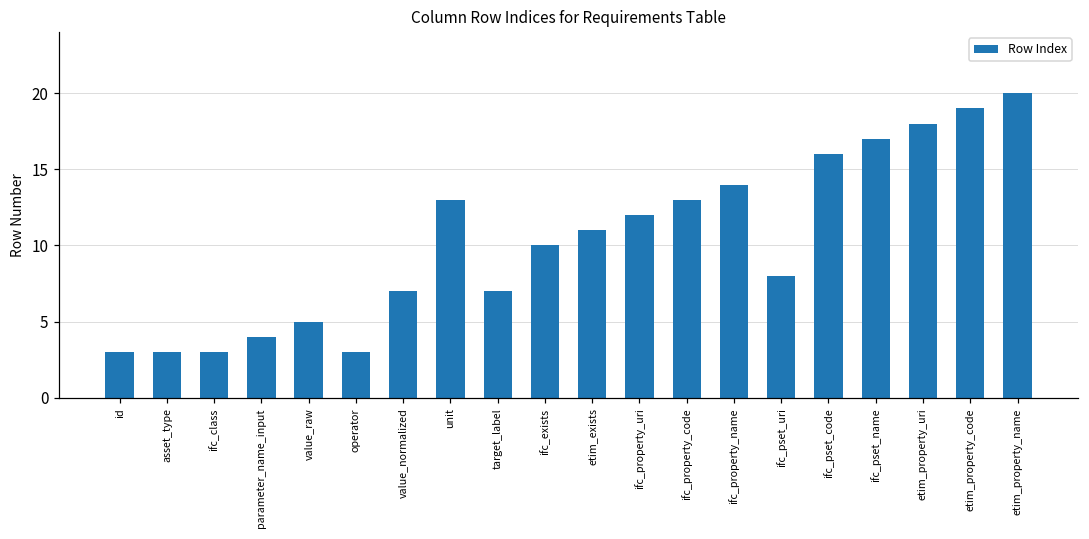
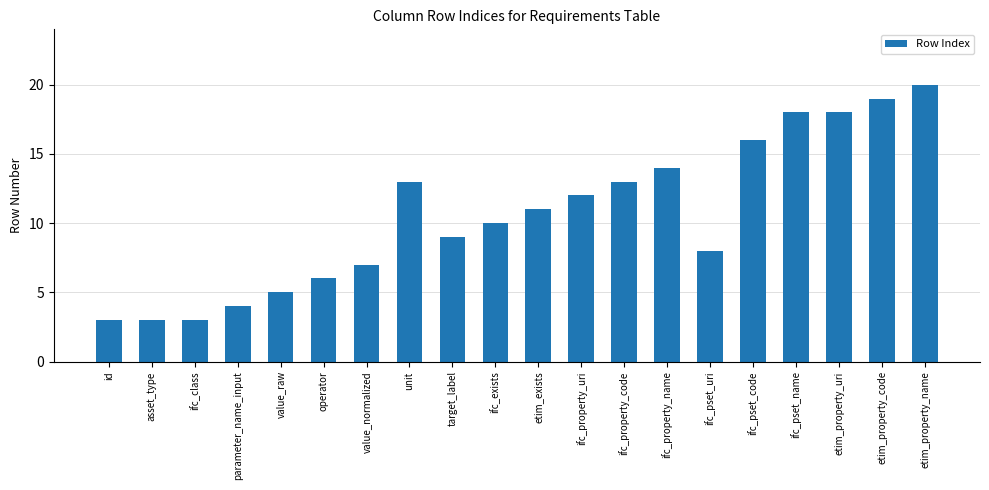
operator: 3 -> 6
target_label: 7 -> 9
ifc_pset_name: 17 -> 18
